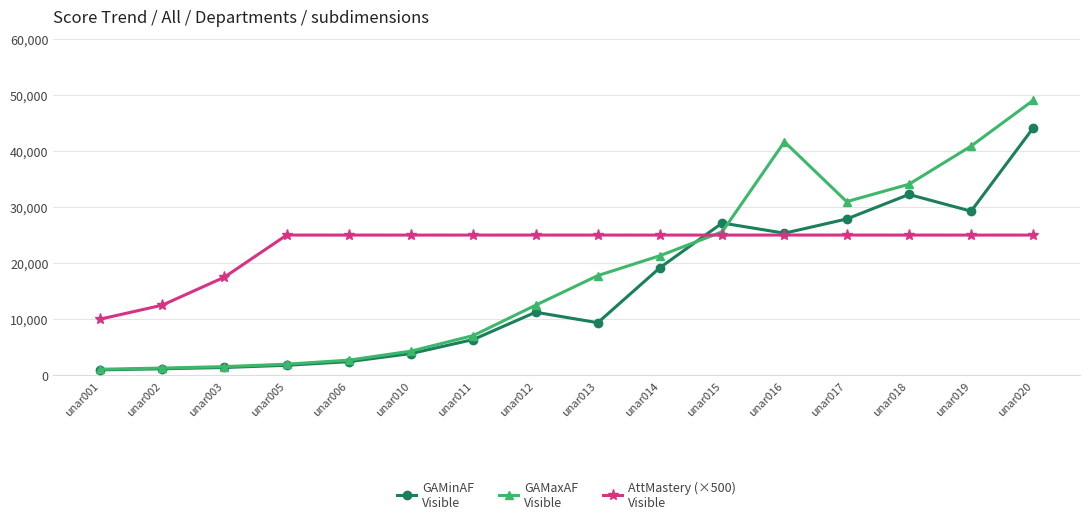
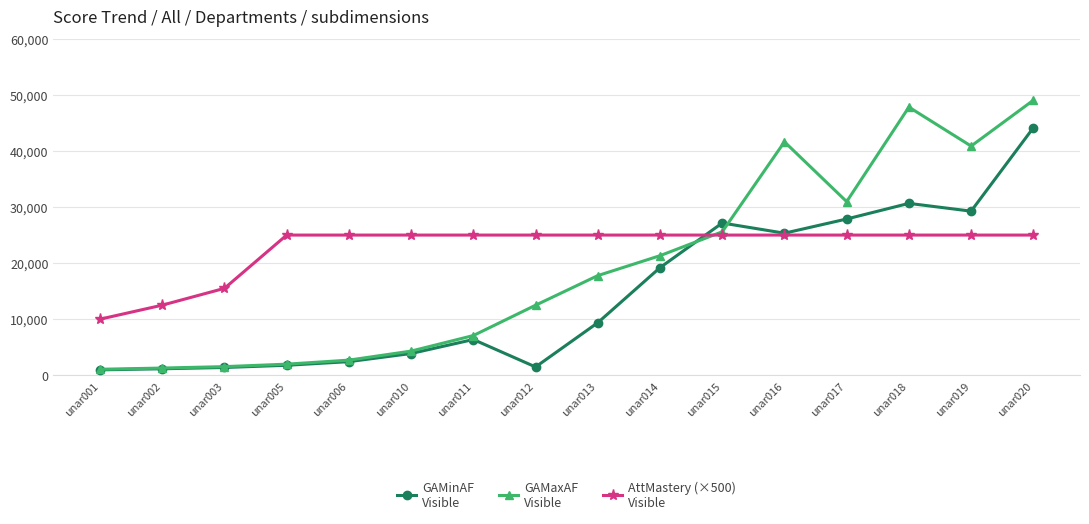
AttMastery (×500) Visible, unar003: 18,000 -> 16,000
GAMinAF Visible, unar012: 11,000 -> 1,000
GAMinAF Visible, unar018: 32,000 -> 31,000
GAMaxAF Visible, unar018: 34,000 -> 48,000
